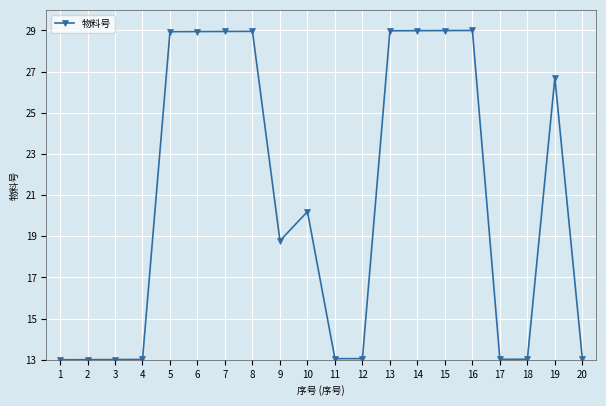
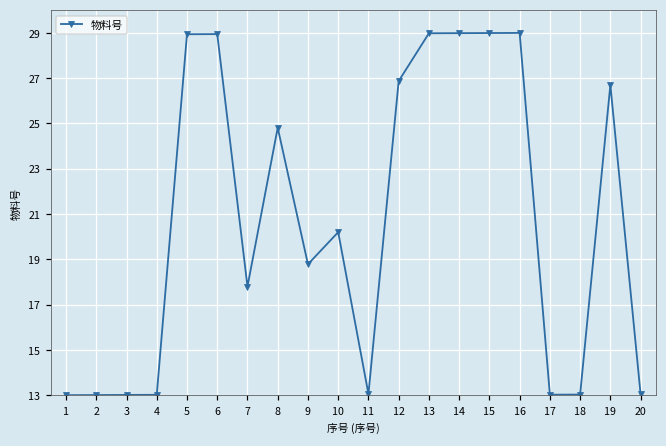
7: 29.0 -> 17.8
8: 29.0 -> 24.8
12: 13.1 -> 26.9
